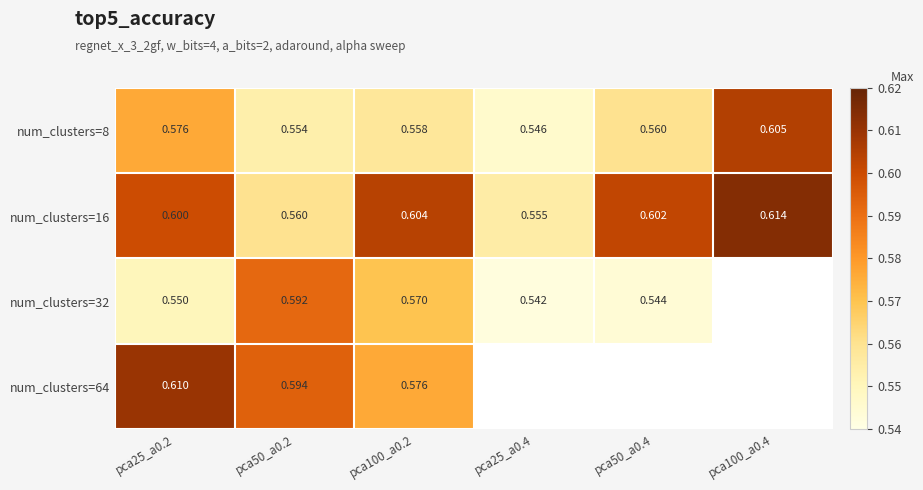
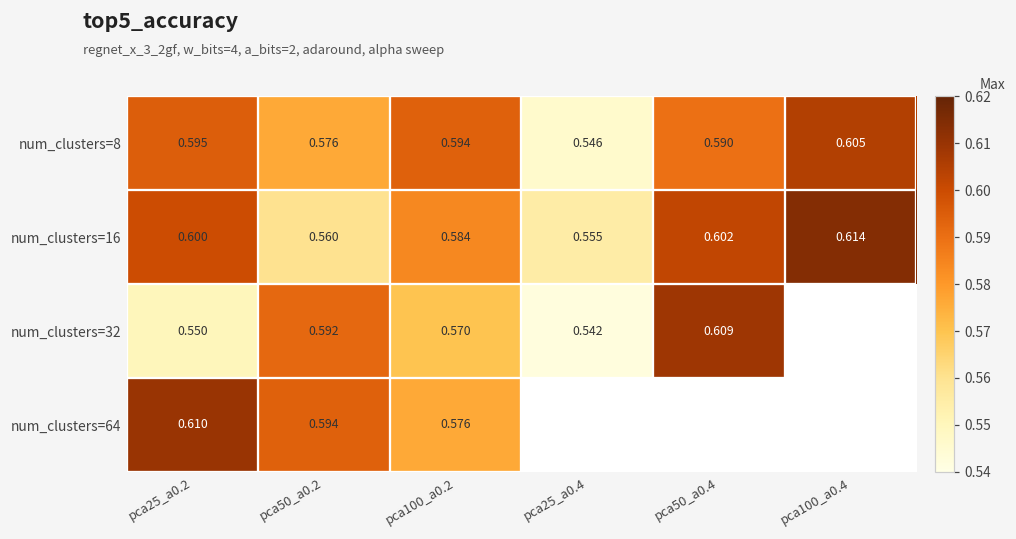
num_clusters=8, pca25_a0.2: 0.576 -> 0.595
num_clusters=8, pca50_a0.2: 0.554 -> 0.576
num_clusters=8, pca100_a0.2: 0.558 -> 0.594
num_clusters=8, pca50_a0.4: 0.560 -> 0.590
num_clusters=16, pca100_a0.2: 0.604 -> 0.584
num_clusters=32, pca50_a0.4: 0.544 -> 0.609
